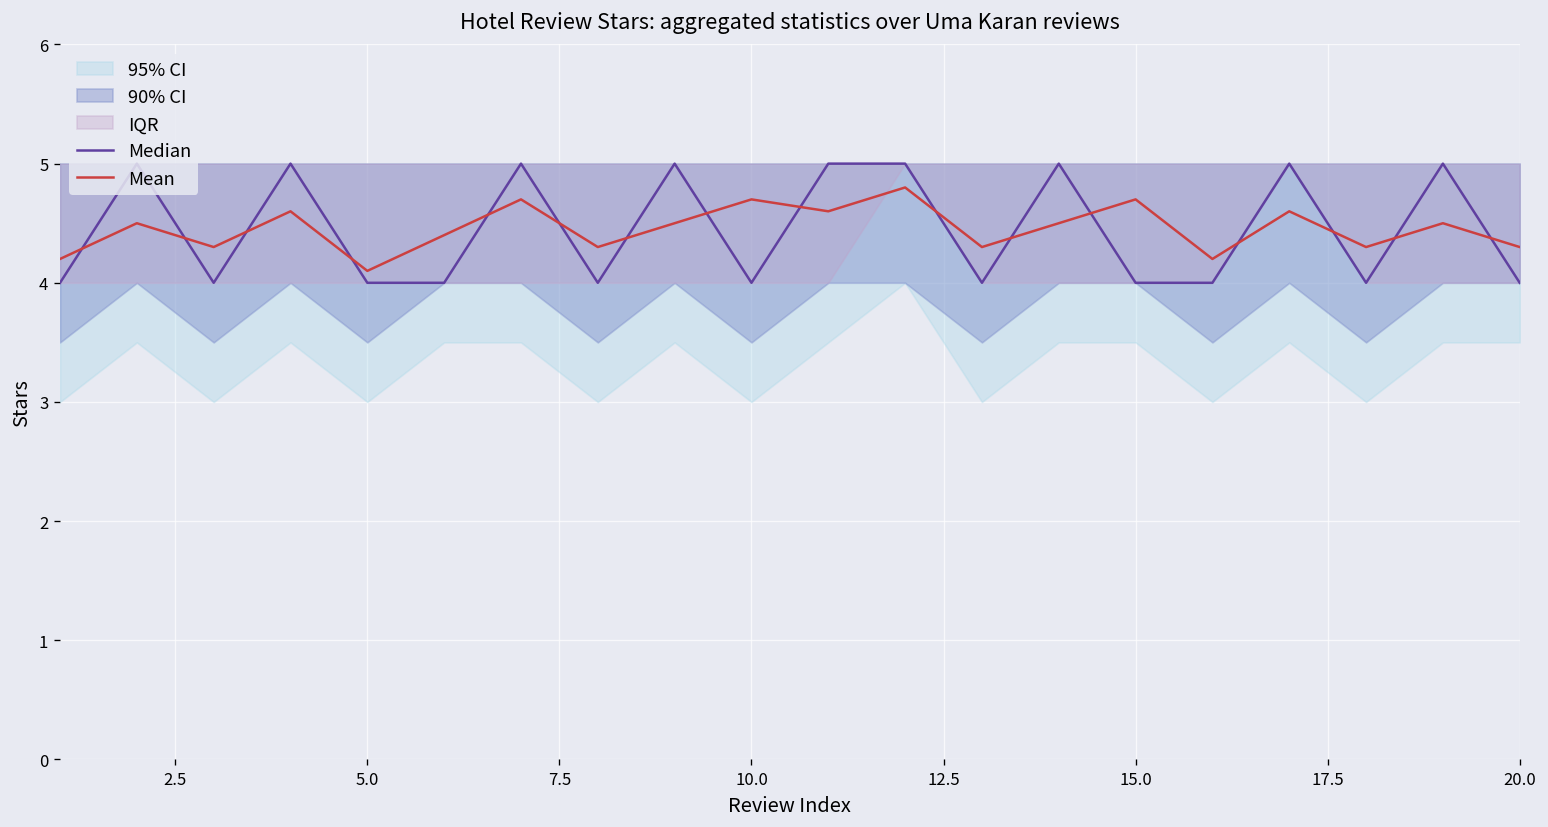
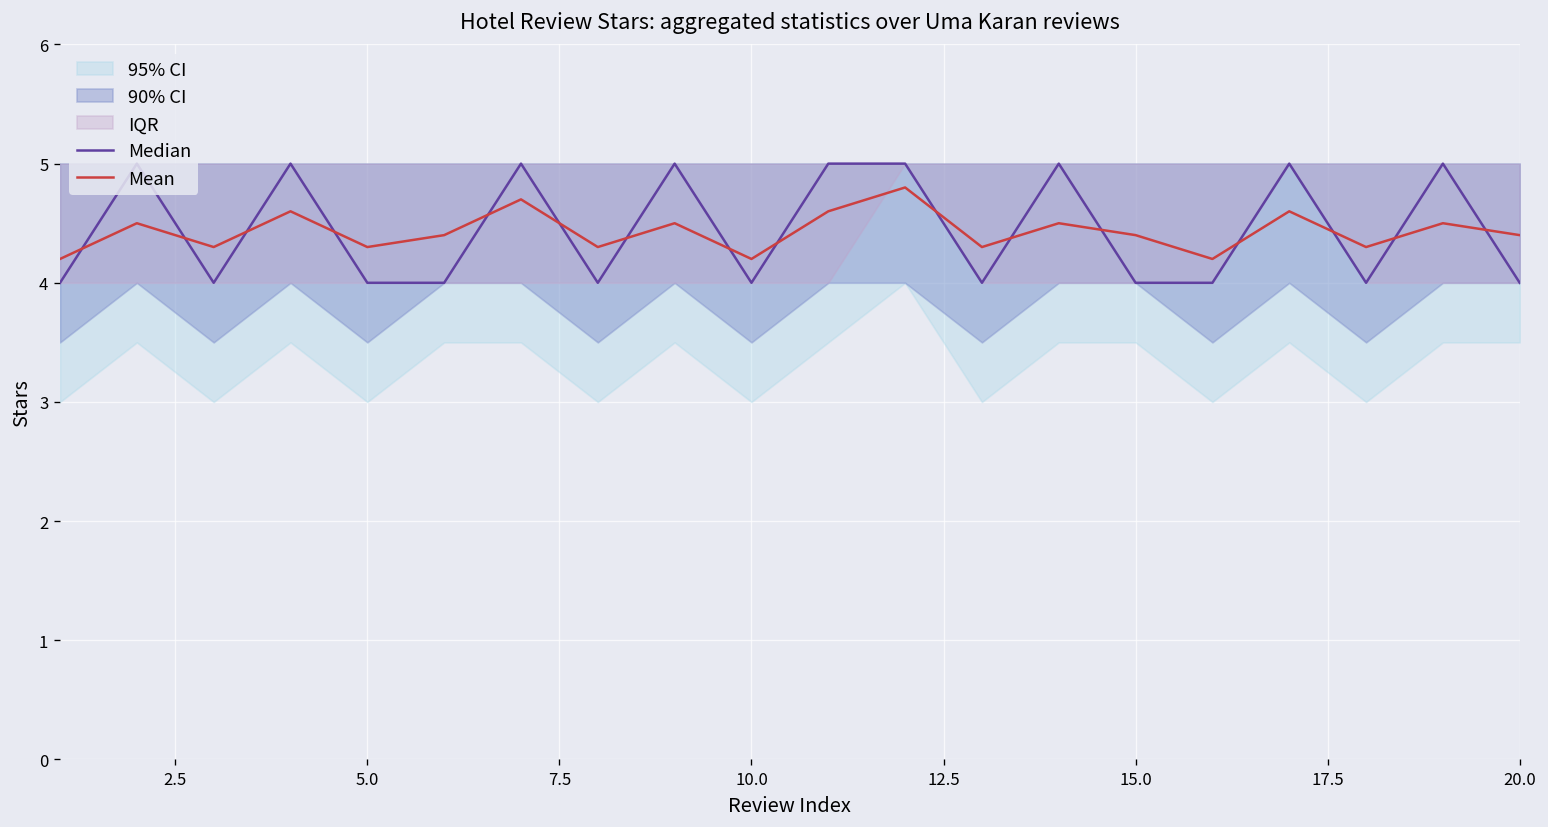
Mean, 5.0: 4.1 -> 4.3
Mean, 10.0: 4.7 -> 4.2
Mean, 15.0: 4.7 -> 4.4
Mean, 20.0: 4.3 -> 4.4
